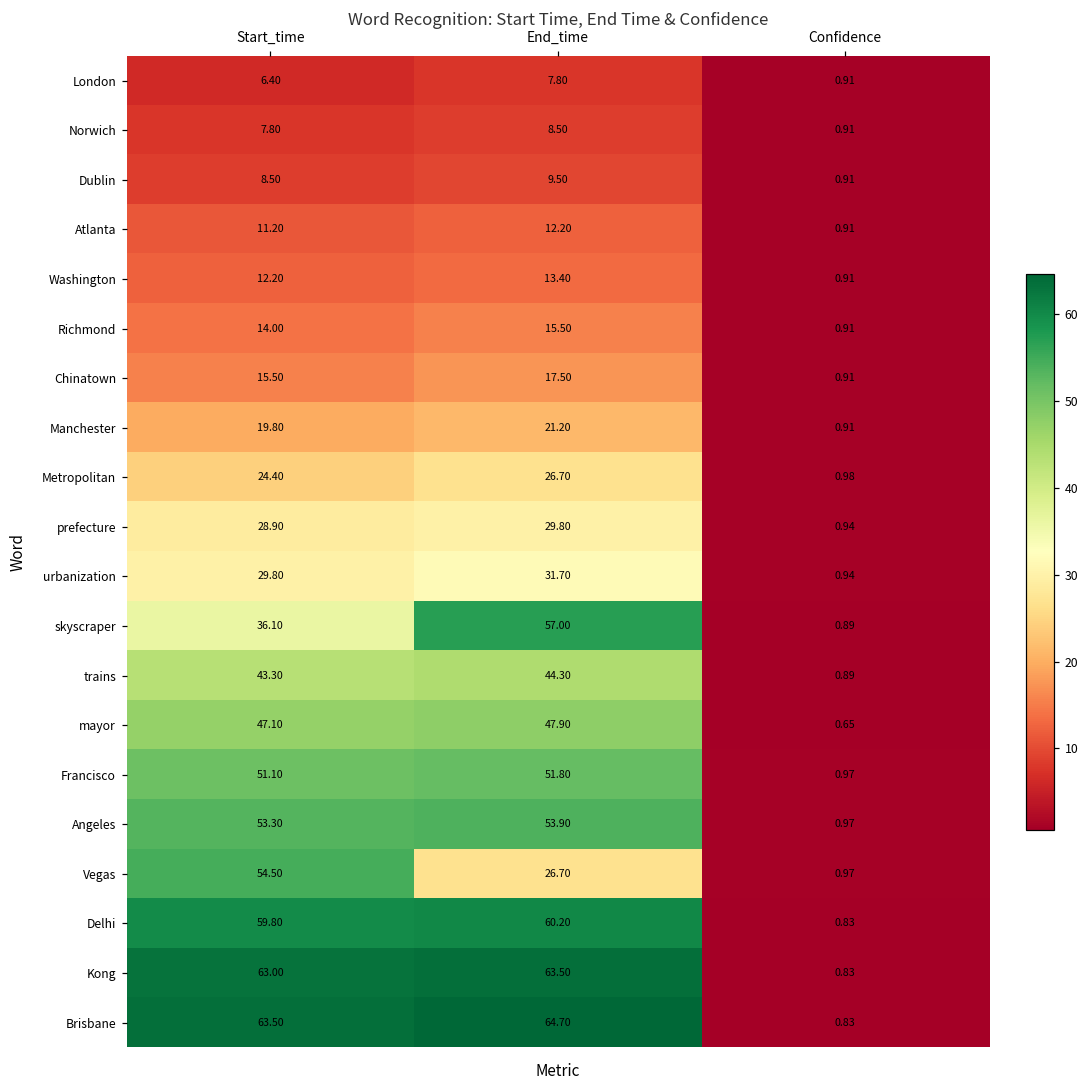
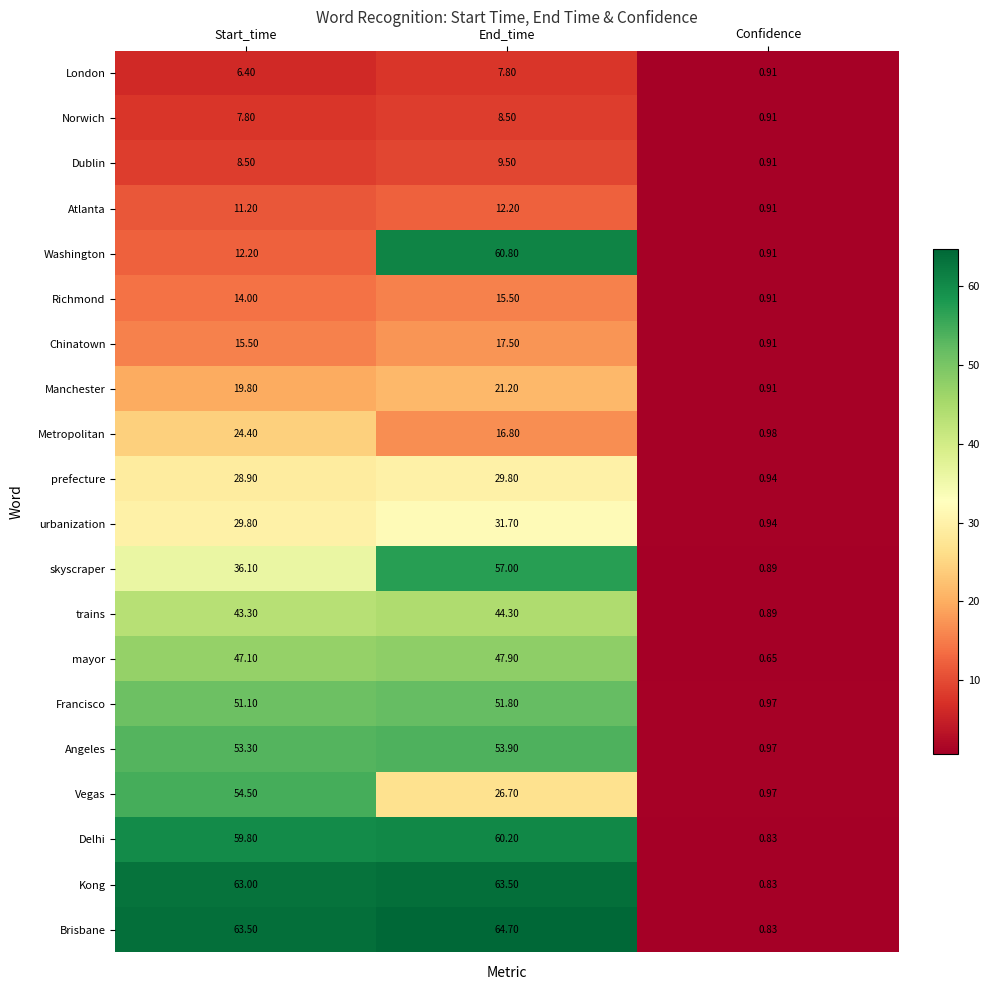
Washington, End_time: 13.40 -> 60.80
Metropolitan, End_time: 26.70 -> 16.80
